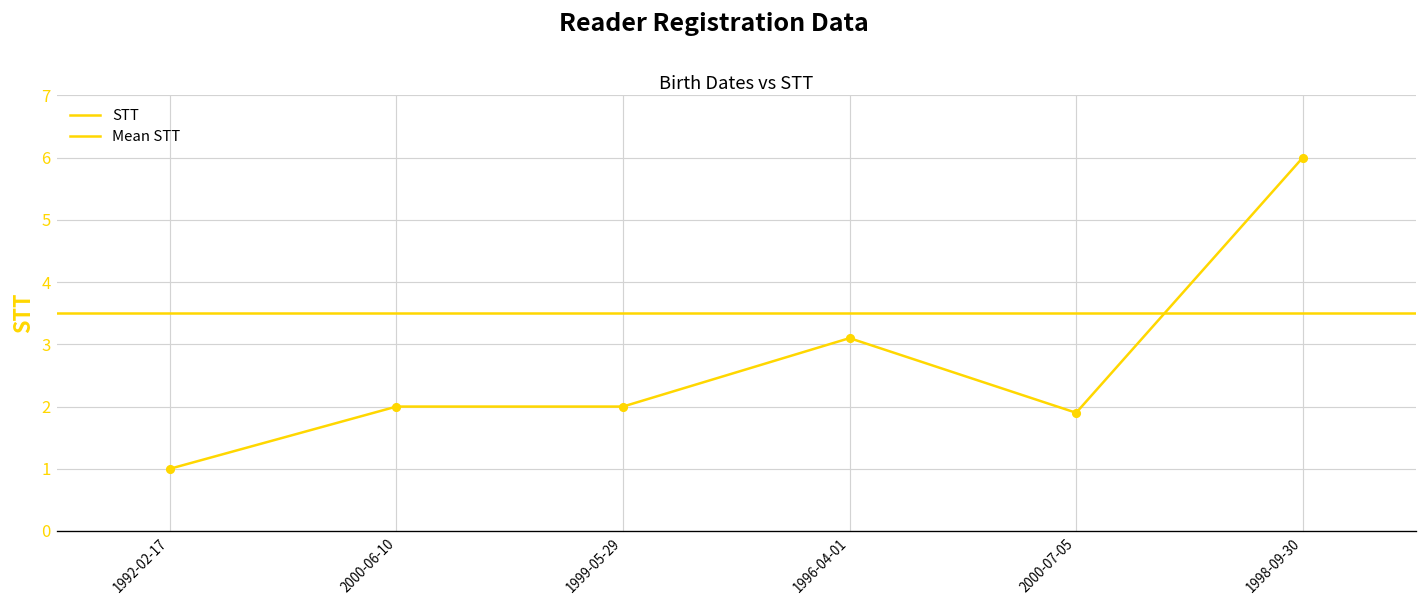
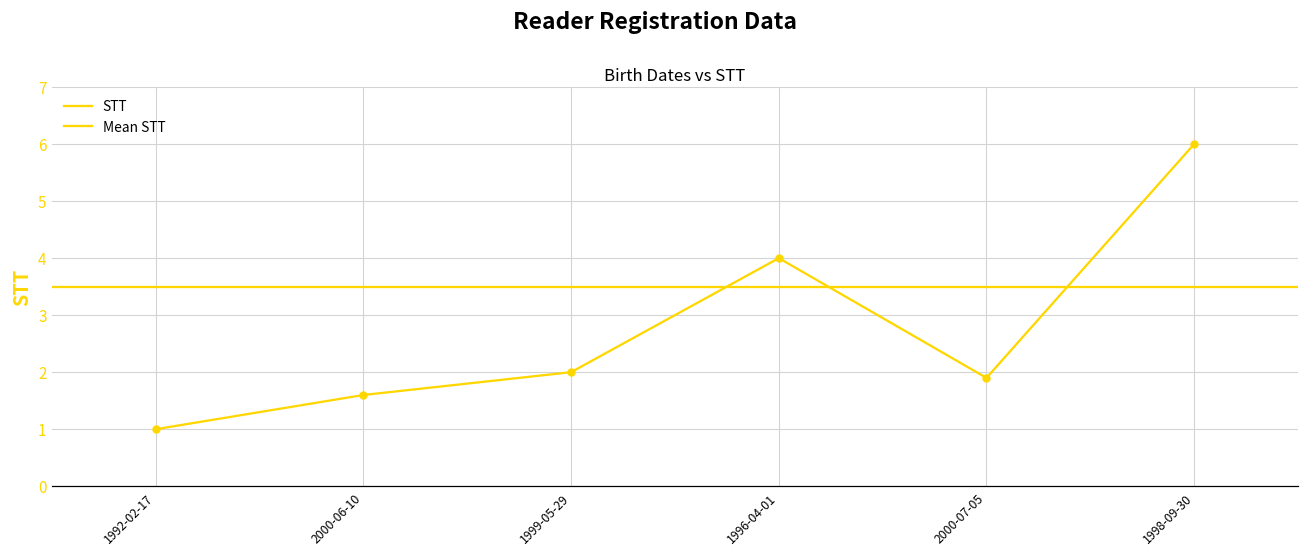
2000-06-10: 2.0 -> 1.6
1996-04-01: 3.1 -> 4.0
